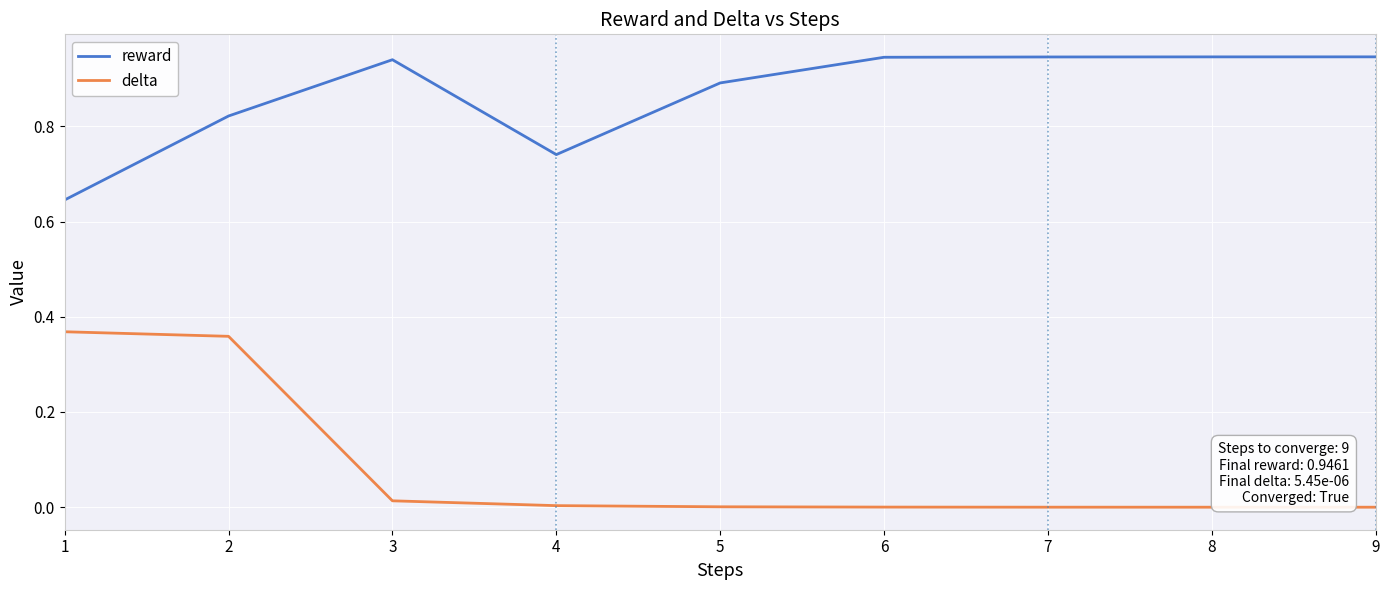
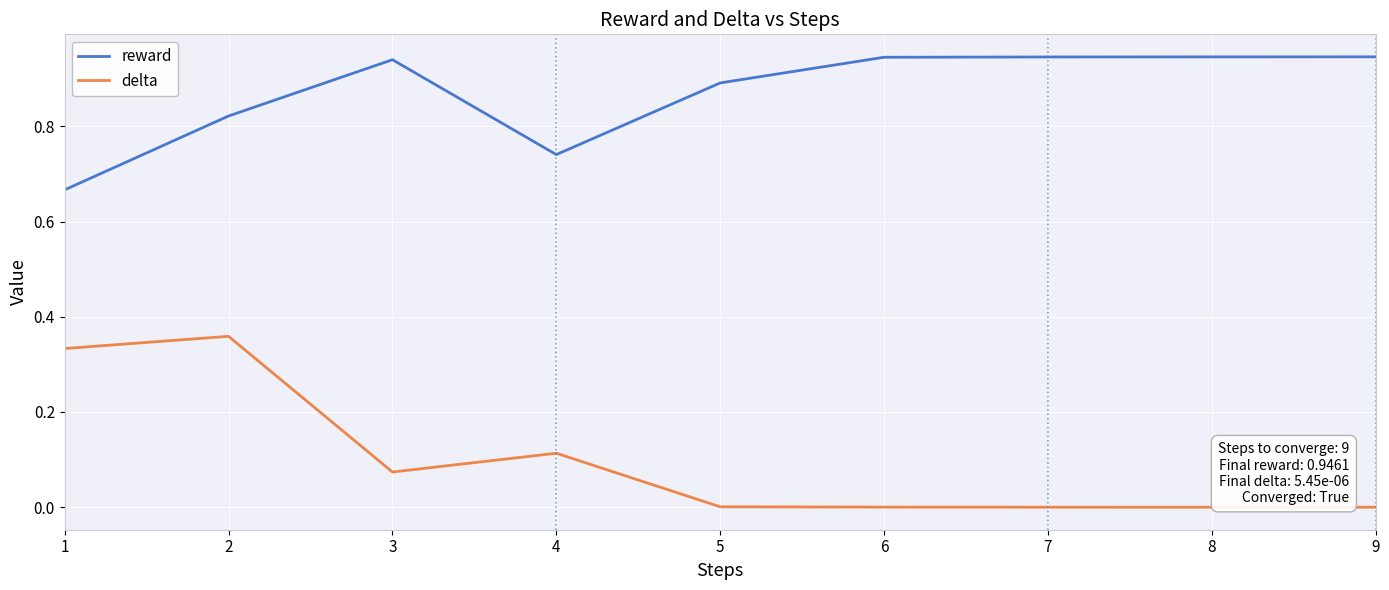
reward, 1: 0.65 -> 0.67
delta, 1: 0.37 -> 0.33
delta, 3: 0.01 -> 0.07
delta, 4: 0.00 -> 0.11
